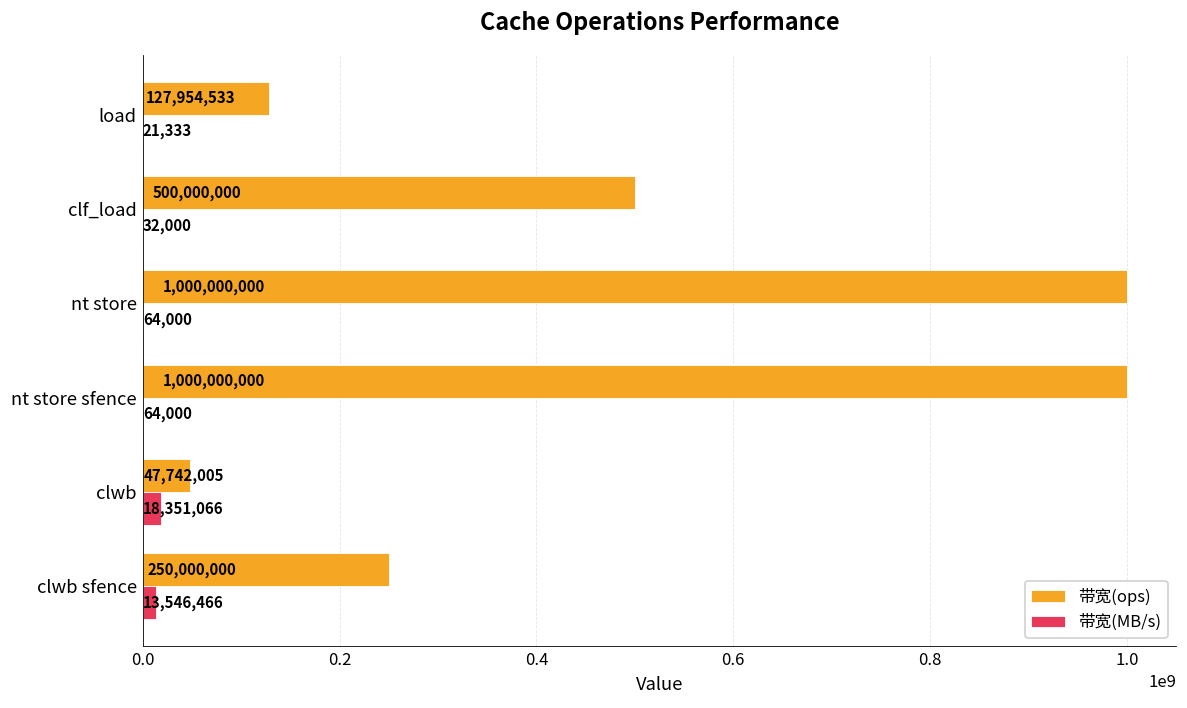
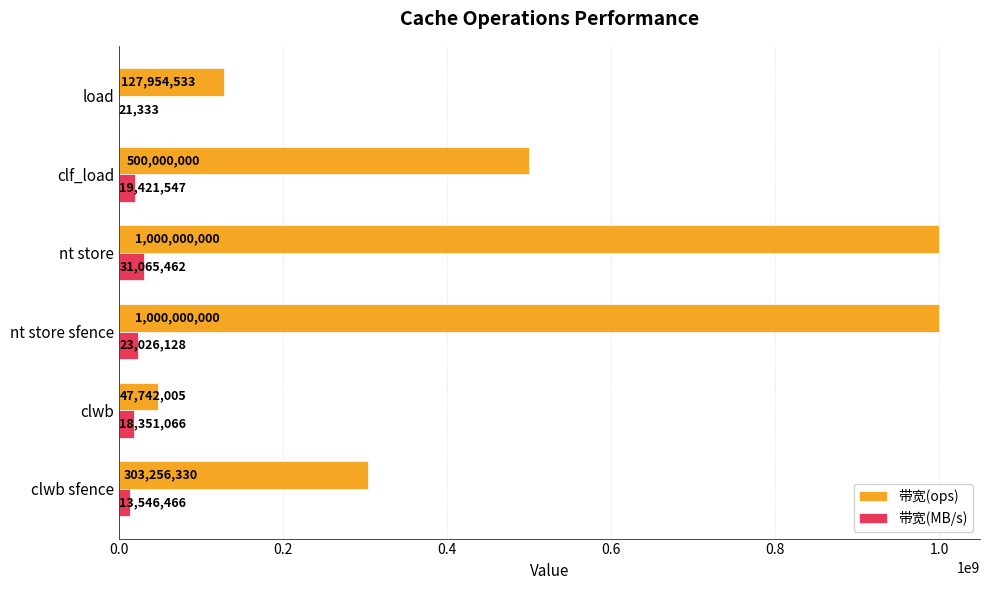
带宽(MB/s), clf_load: 32,000 -> 19,421,547
带宽(MB/s), nt store: 64,000 -> 31,065,462
带宽(MB/s), nt store sfence: 64,000 -> 23,026,128
带宽(ops), clwb sfence: 250,000,000 -> 303,256,330
